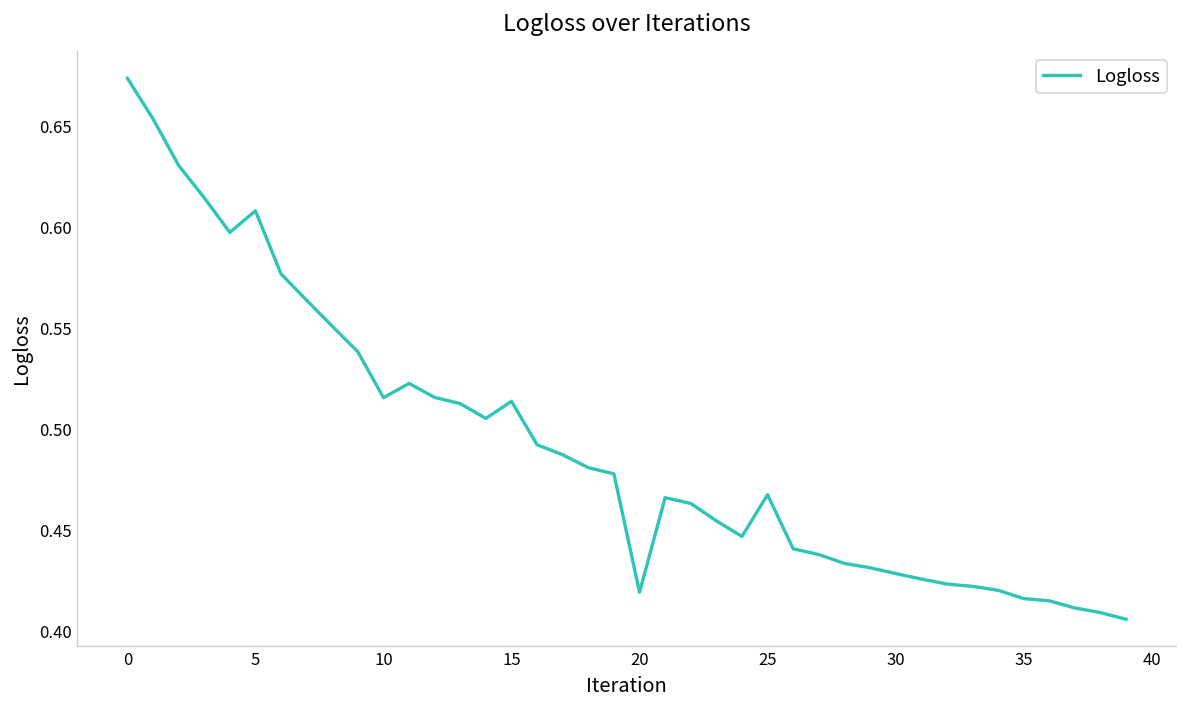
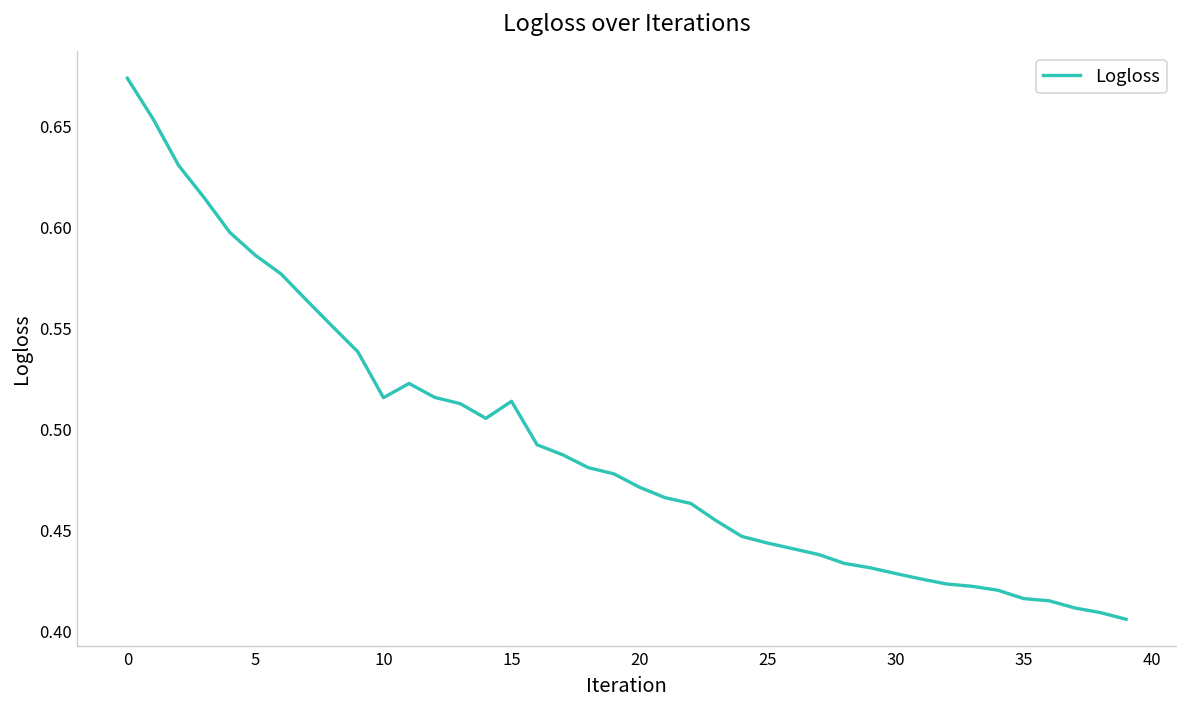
5: 0.608 -> 0.586
20: 0.419 -> 0.471
25: 0.468 -> 0.444
